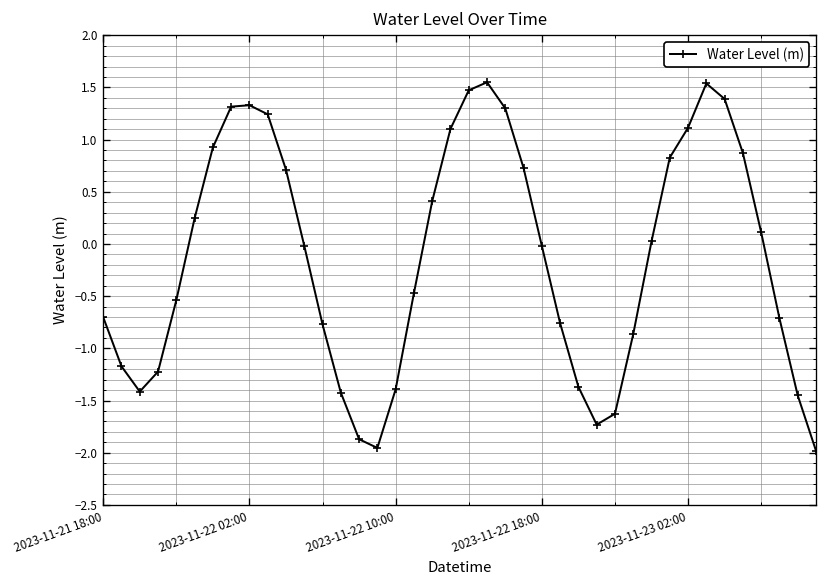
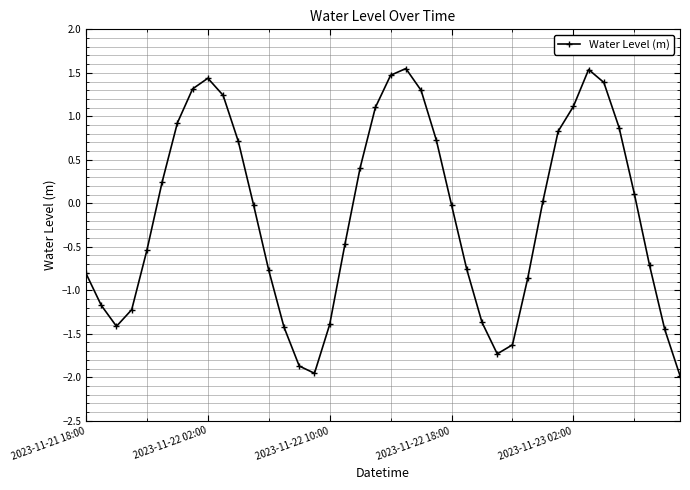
2023-11-21 18:00: -0.7 -> -0.8
2023-11-22 02:00: 1.3 -> 1.4
